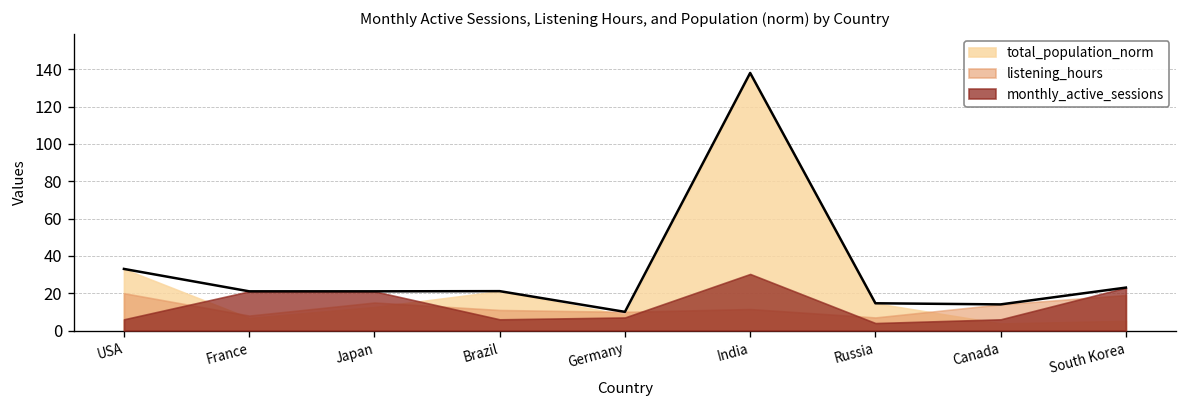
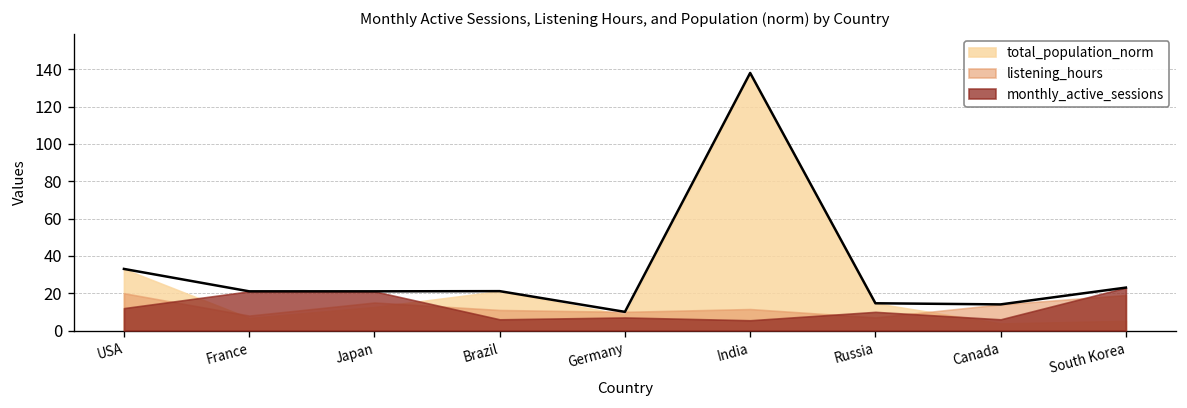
monthly_active_sessions, USA: 6 -> 12
monthly_active_sessions, India: 30 -> 6
monthly_active_sessions, Russia: 4 -> 10
